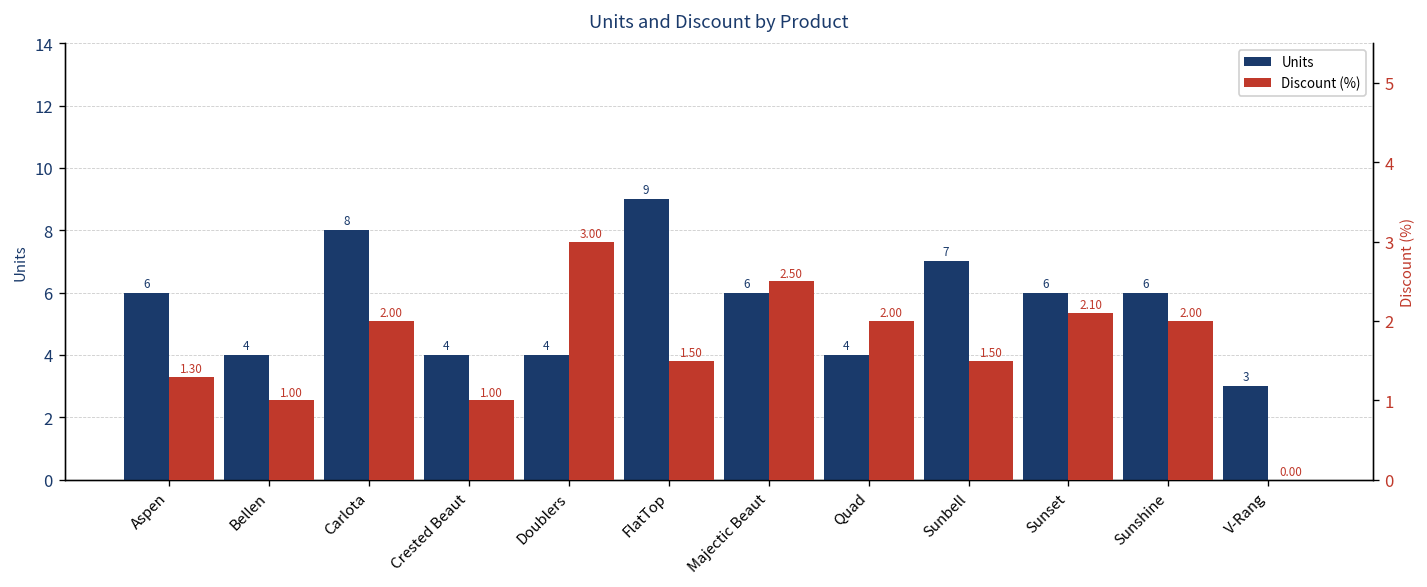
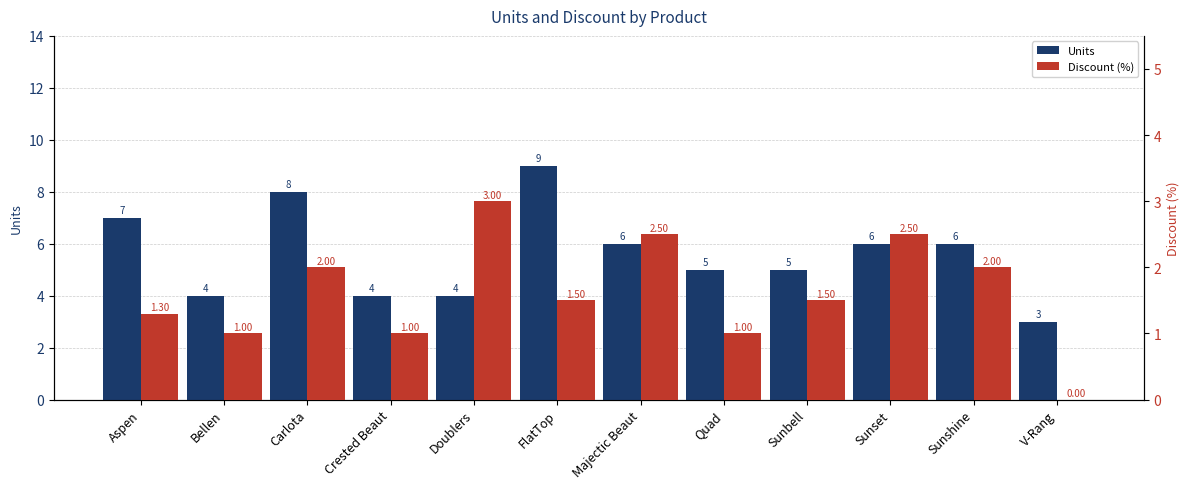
Units, Aspen: 6 -> 7
Units, Quad: 4 -> 5
Units, Sunbell: 7 -> 5
Discount (%), Quad: 2.00 -> 1.00
Discount (%), Sunset: 2.10 -> 2.50
